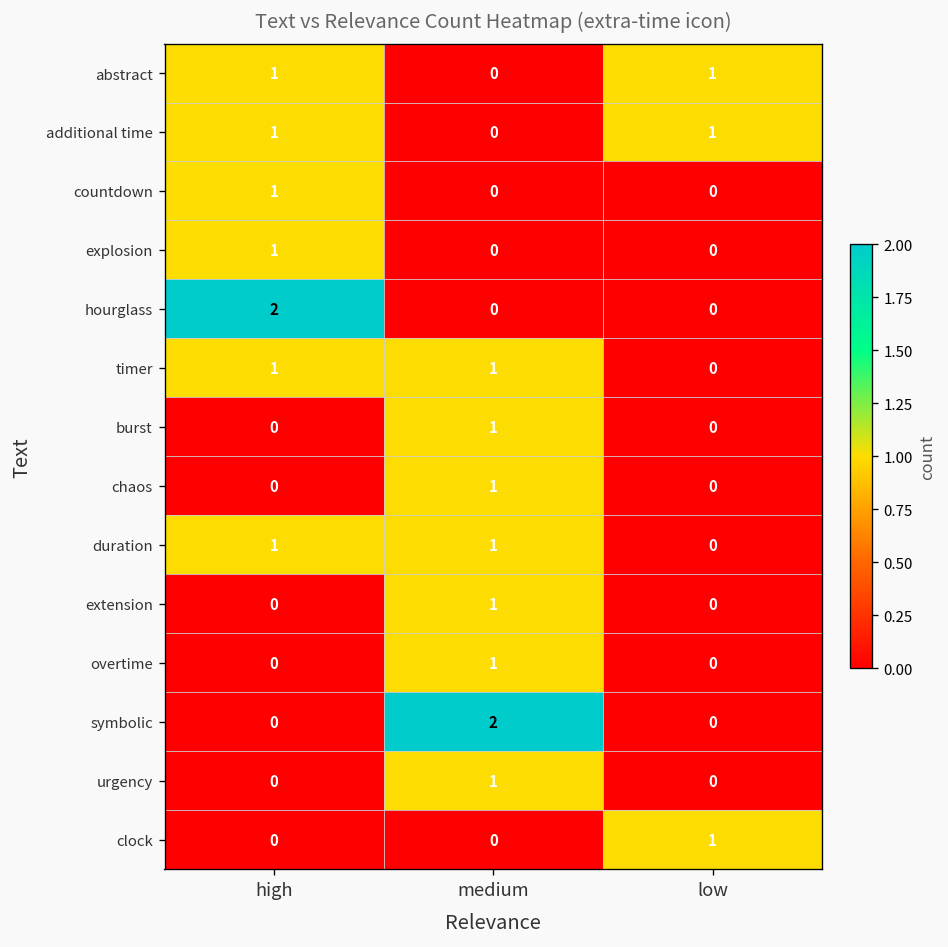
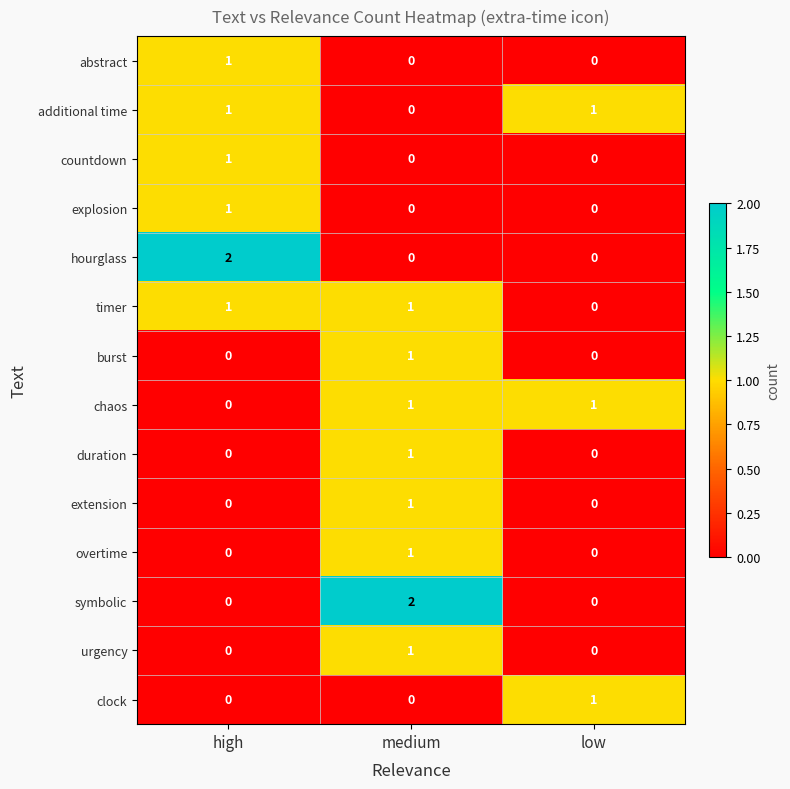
abstract, low: 1 -> 0
chaos, low: 0 -> 1
duration, high: 1 -> 0
